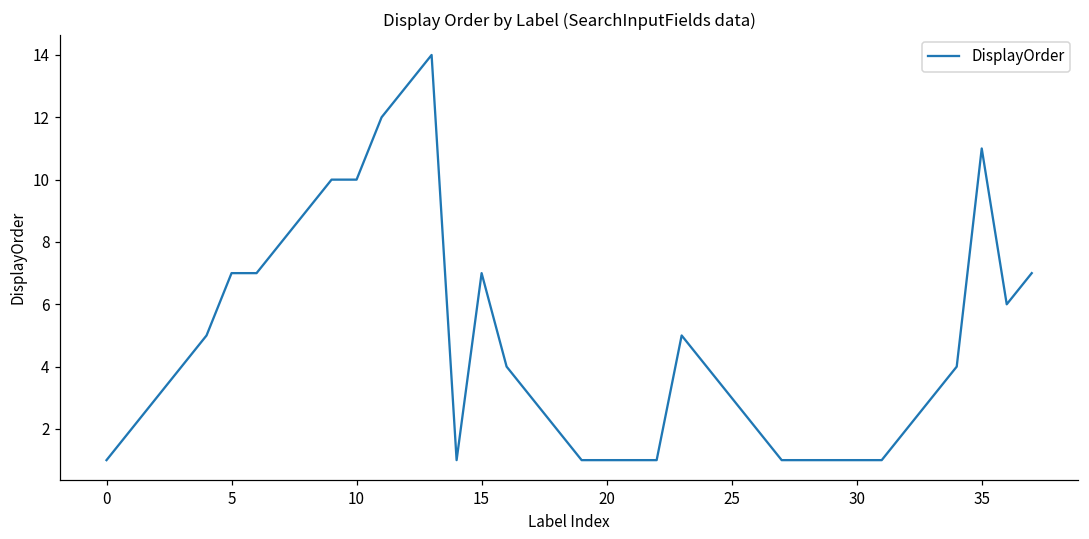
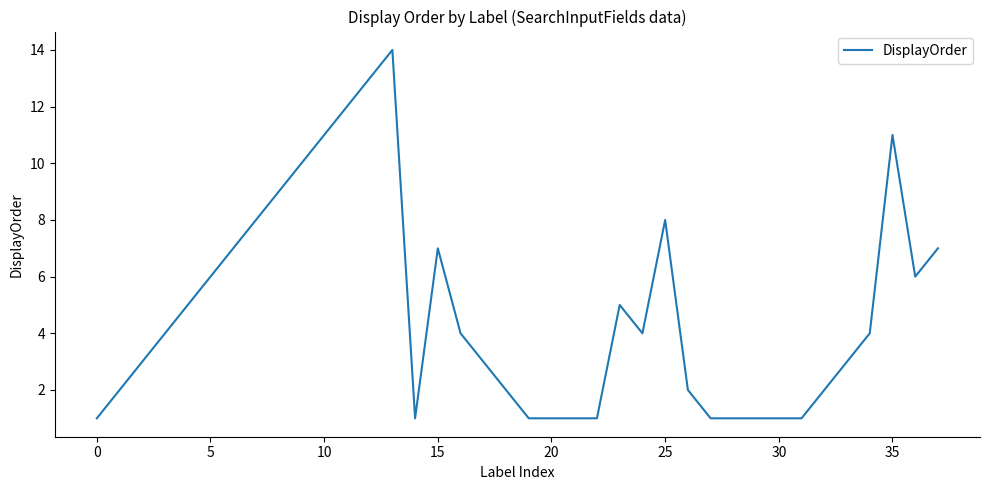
5: 7 -> 6
10: 10 -> 11
25: 3 -> 8
